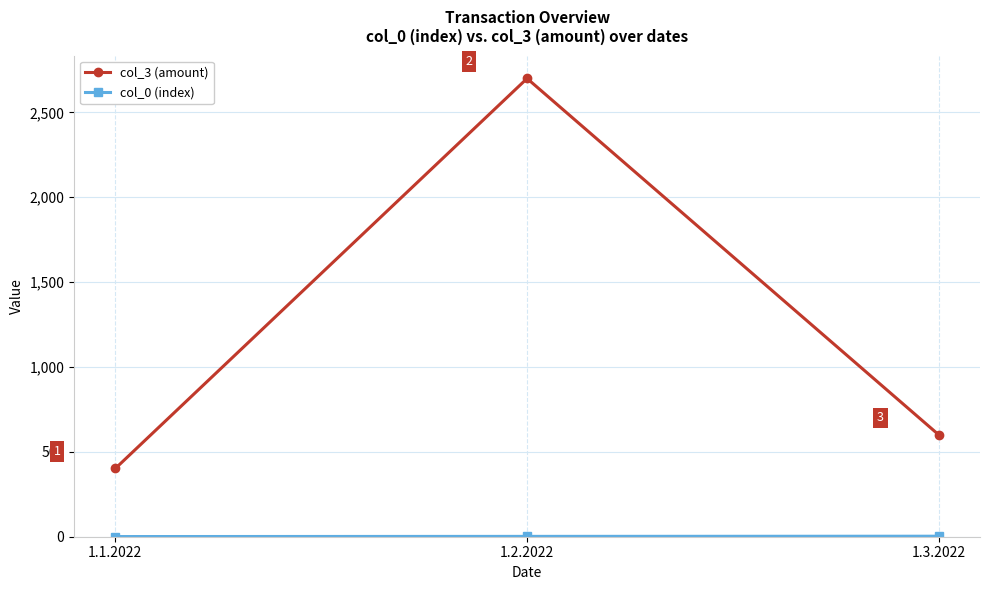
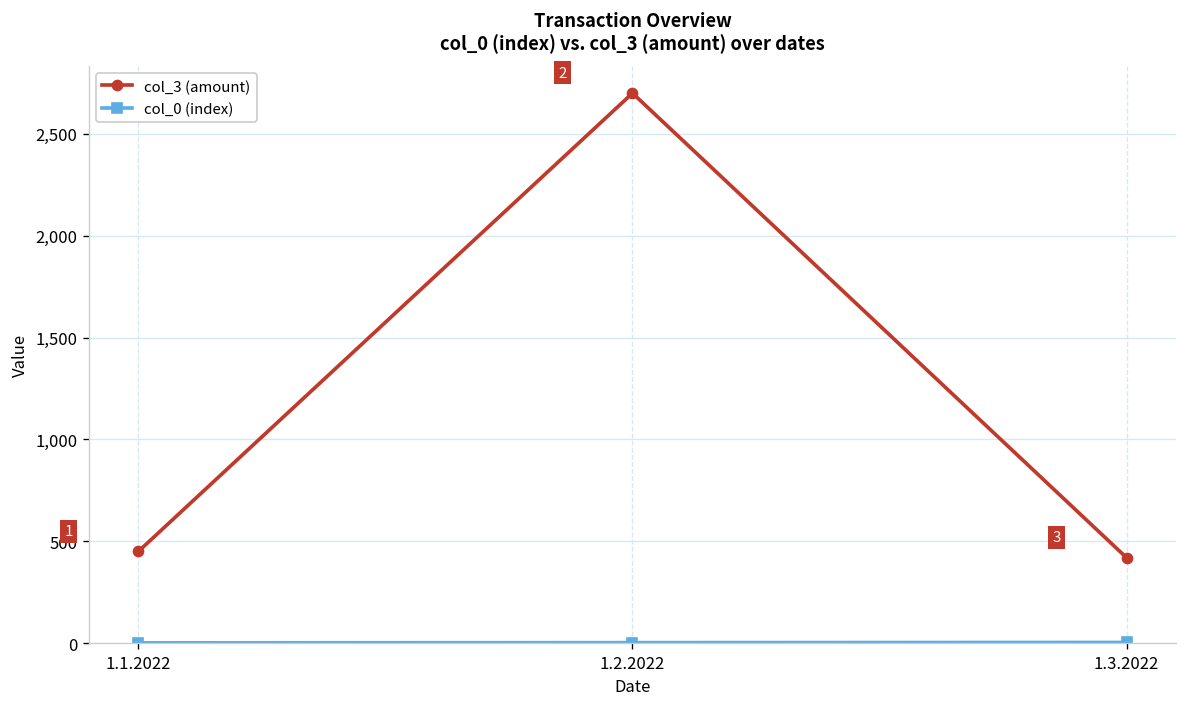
col_3 (amount), 1.1.2022: 400 -> 450
col_3 (amount), 1.3.2022: 600 -> 420
